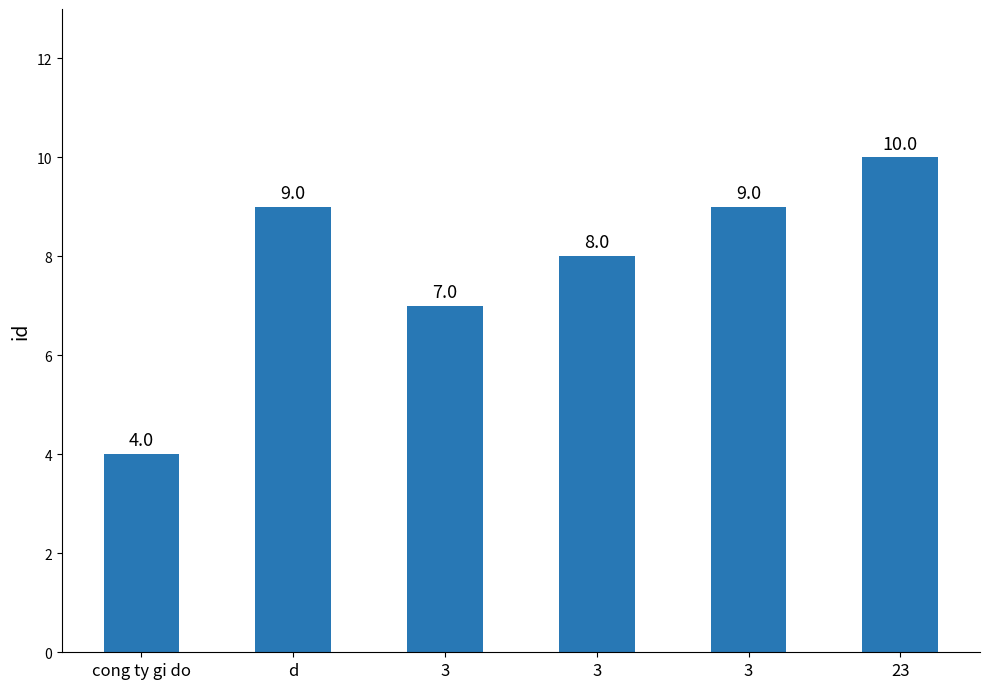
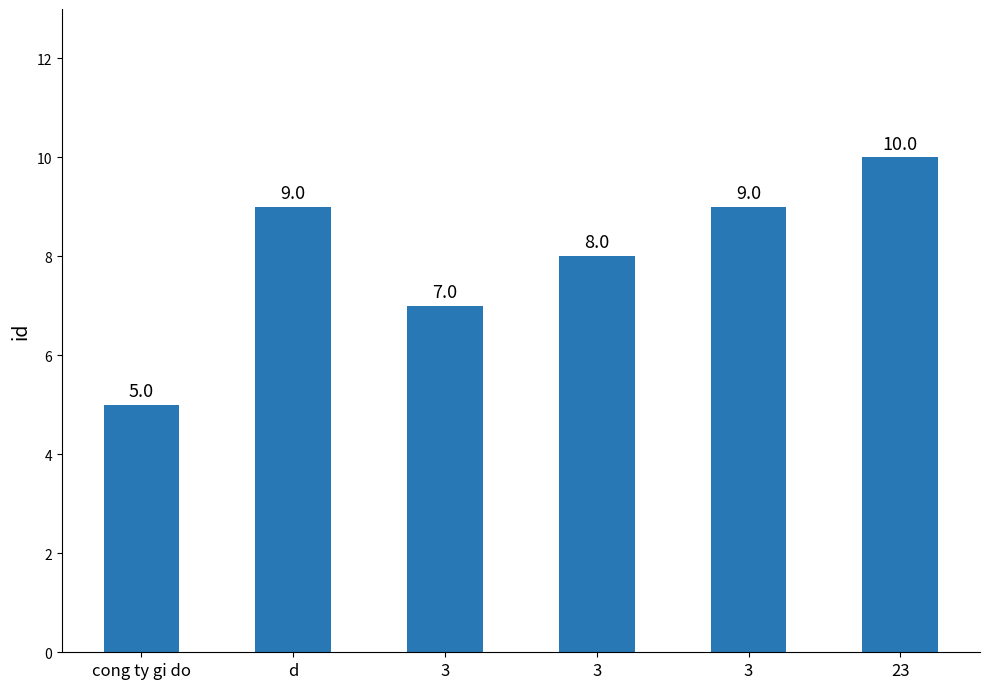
cong ty gi do: 4.0 -> 5.0
